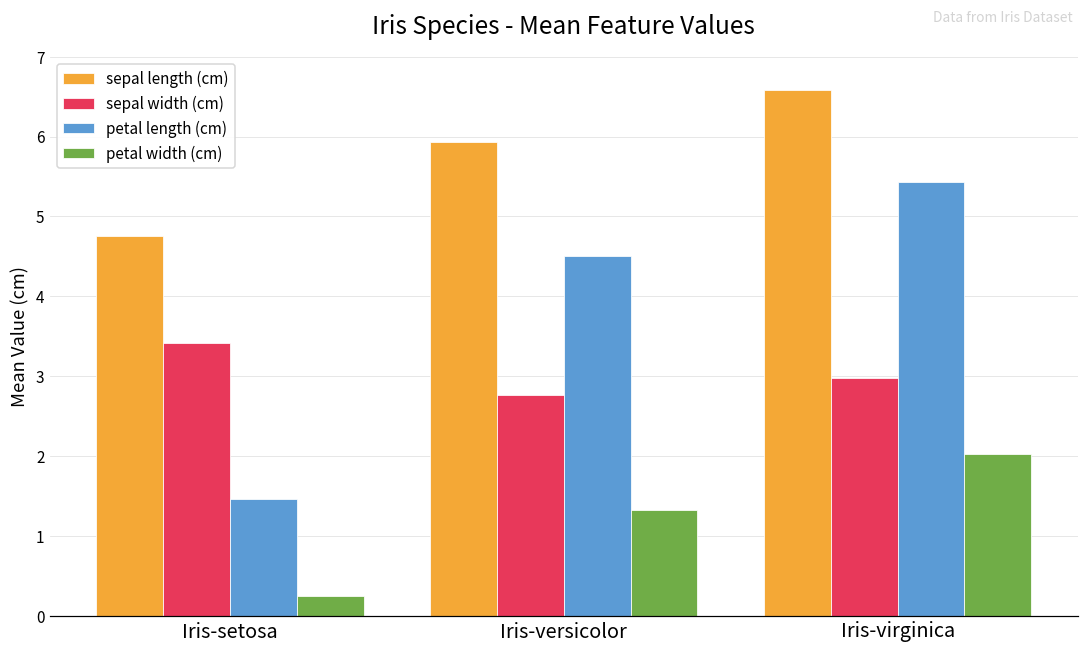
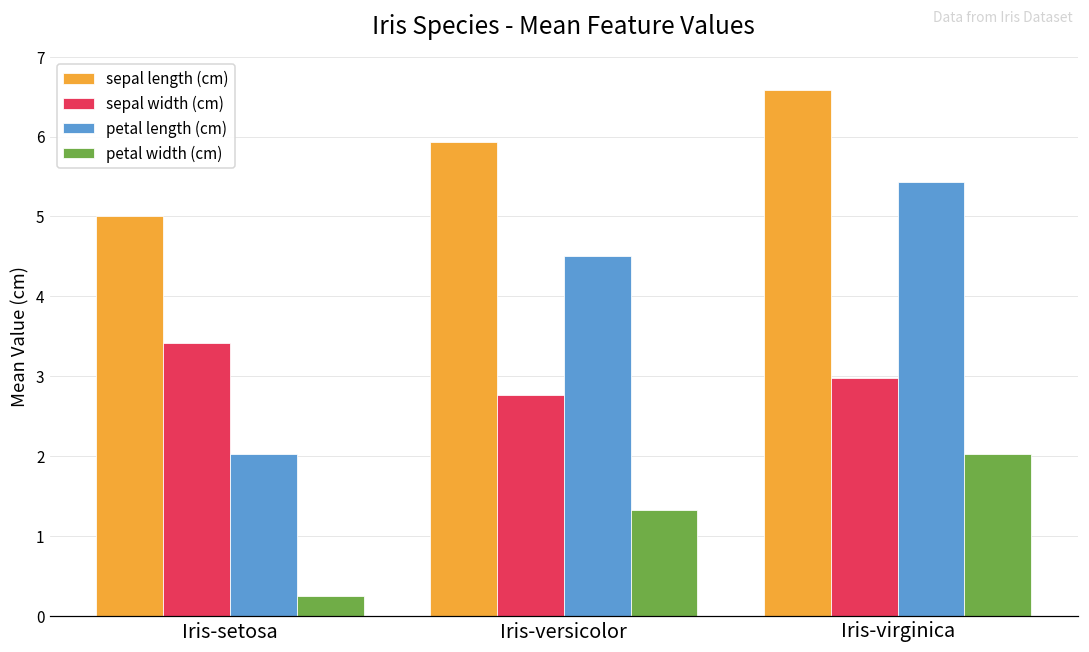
sepal length (cm), Iris-setosa: 4.8 -> 5.0
petal length (cm), Iris-setosa: 1.5 -> 2.0
